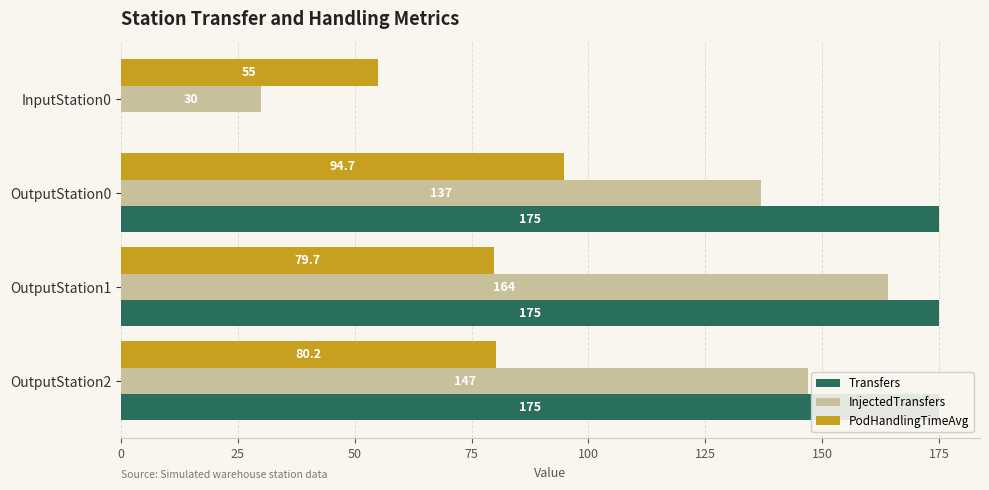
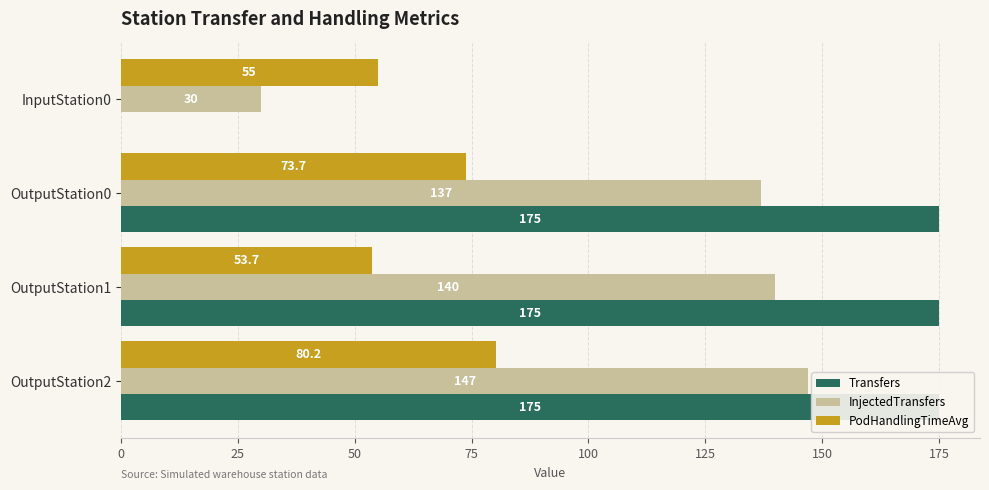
PodHandlingTimeAvg, OutputStation0: 94.7 -> 73.7
PodHandlingTimeAvg, OutputStation1: 79.7 -> 53.7
InjectedTransfers, OutputStation1: 164 -> 140
